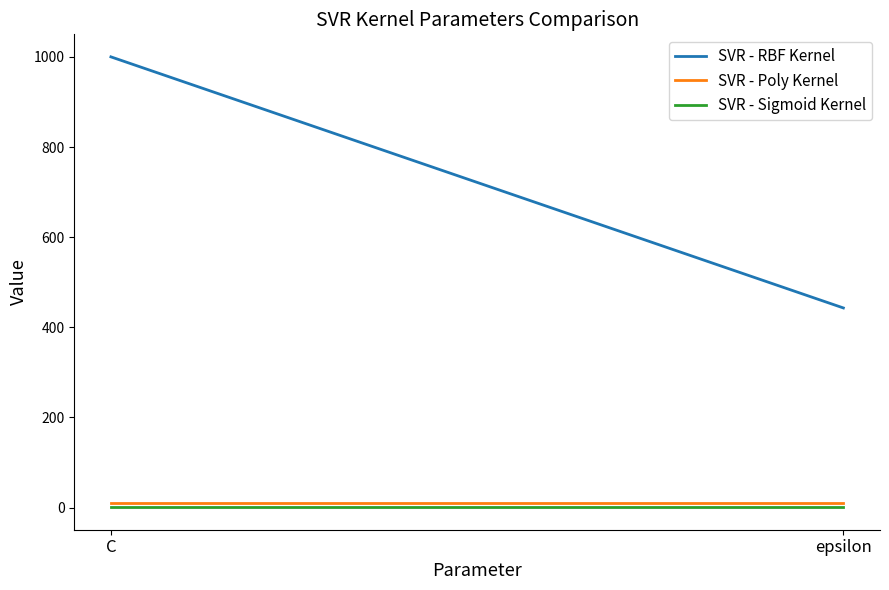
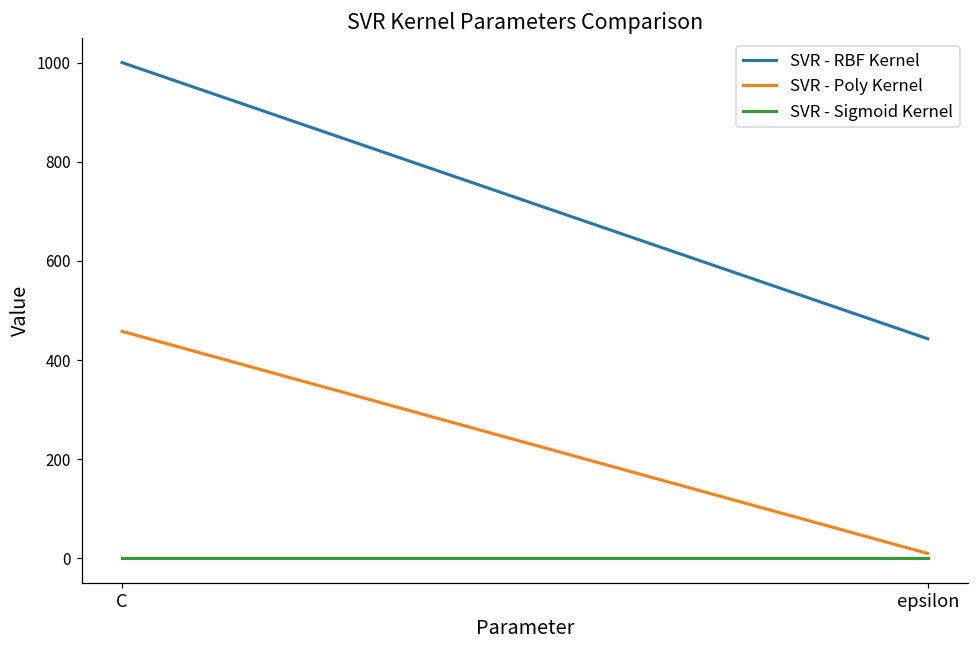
SVR - Poly Kernel, C: 10 -> 460
